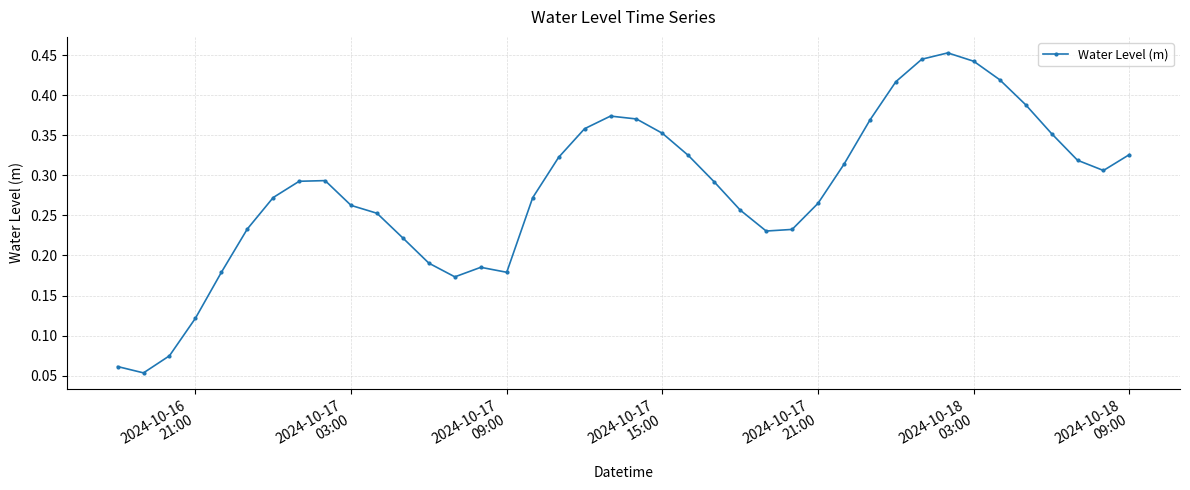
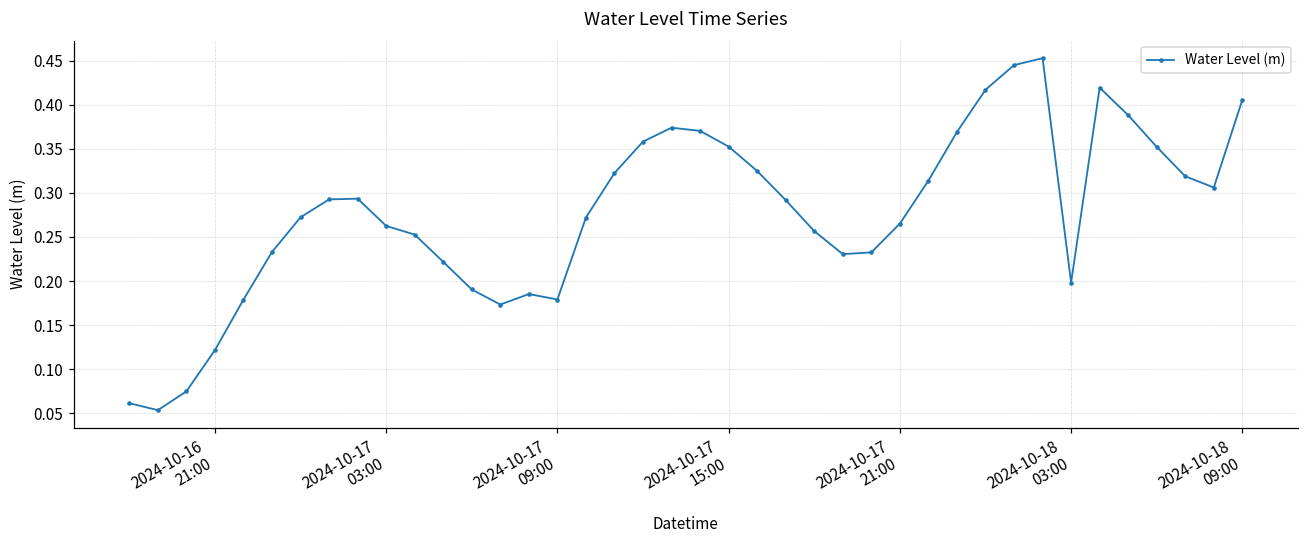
2024-10-18 03:00: 0.44 -> 0.20
2024-10-18 09:00: 0.33 -> 0.41
